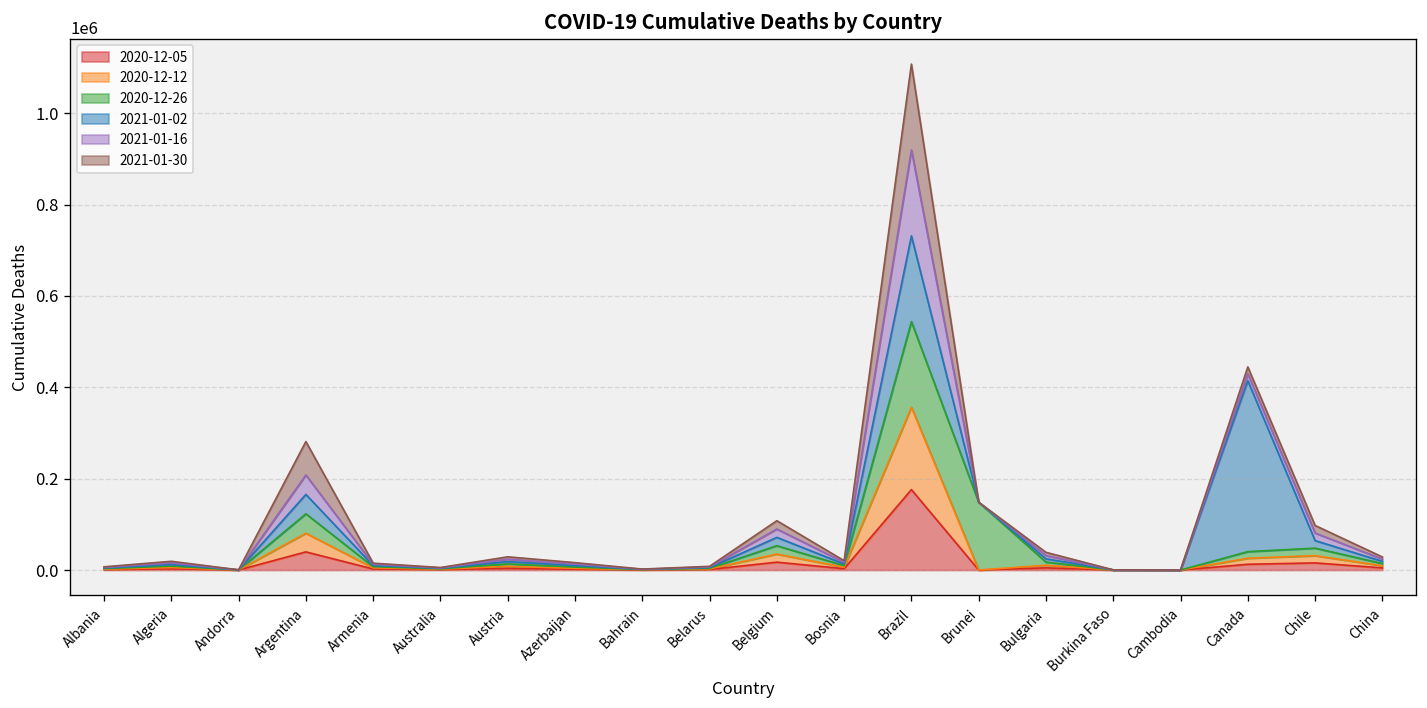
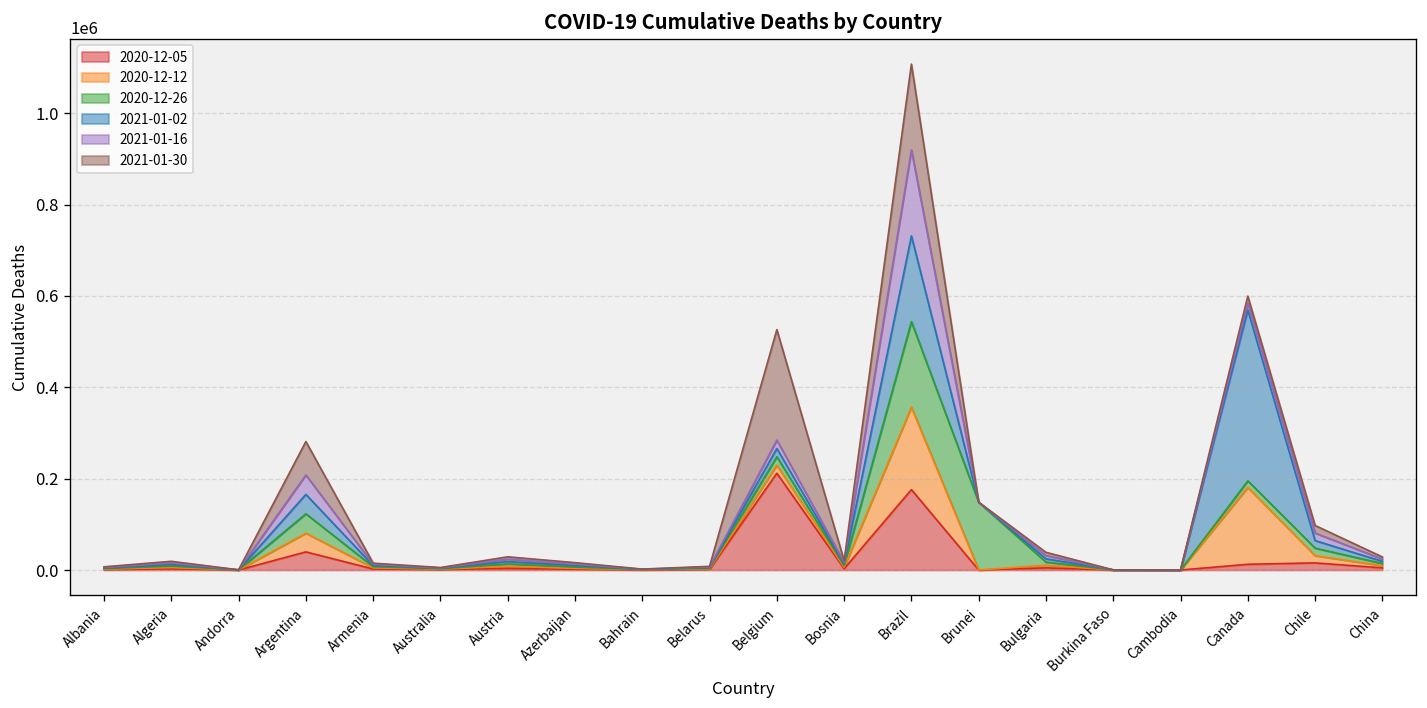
2020-12-05, Belgium: 20000 -> 210000
2021-01-30, Belgium: 20000 -> 240000
2020-12-12, Canada: 10000 -> 170000
